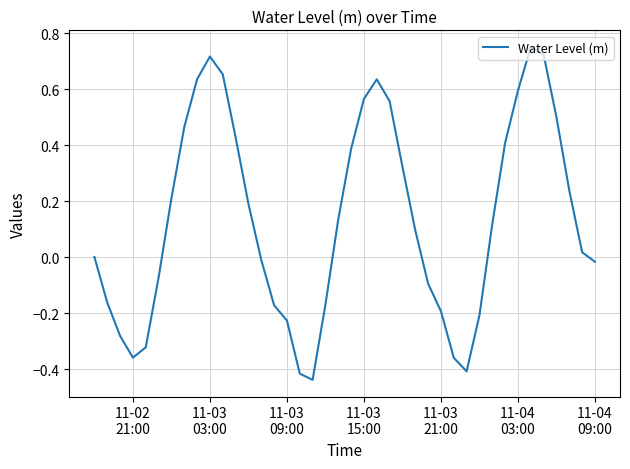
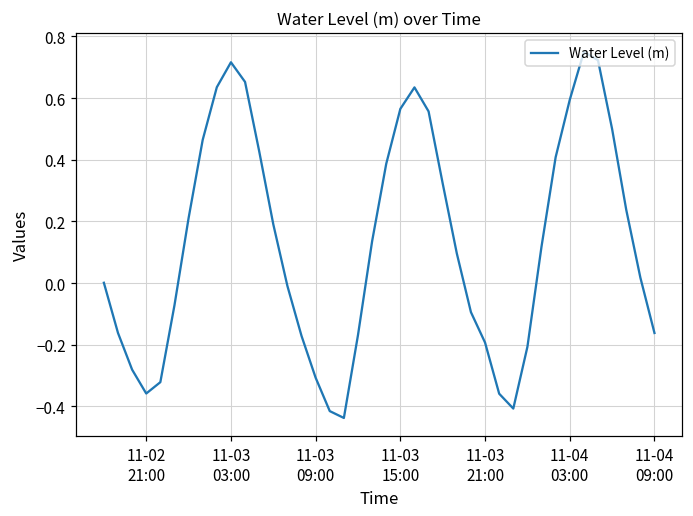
11-03 09:00: -0.23 -> -0.31
11-04 09:00: -0.02 -> -0.16
